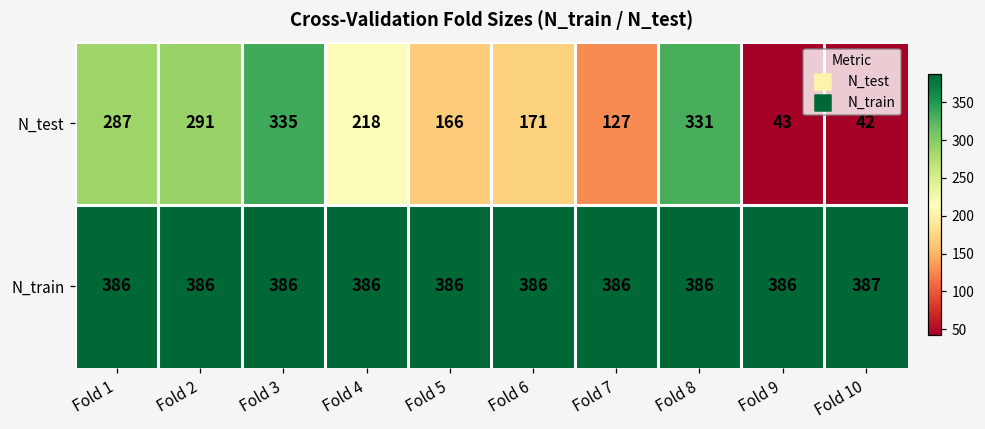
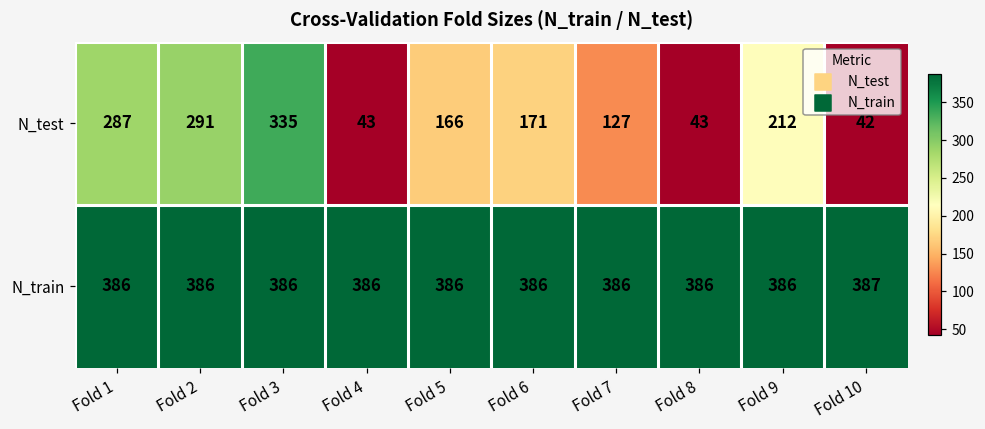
N_test, Fold 4: 218 -> 43
N_test, Fold 8: 331 -> 43
N_test, Fold 9: 43 -> 212
